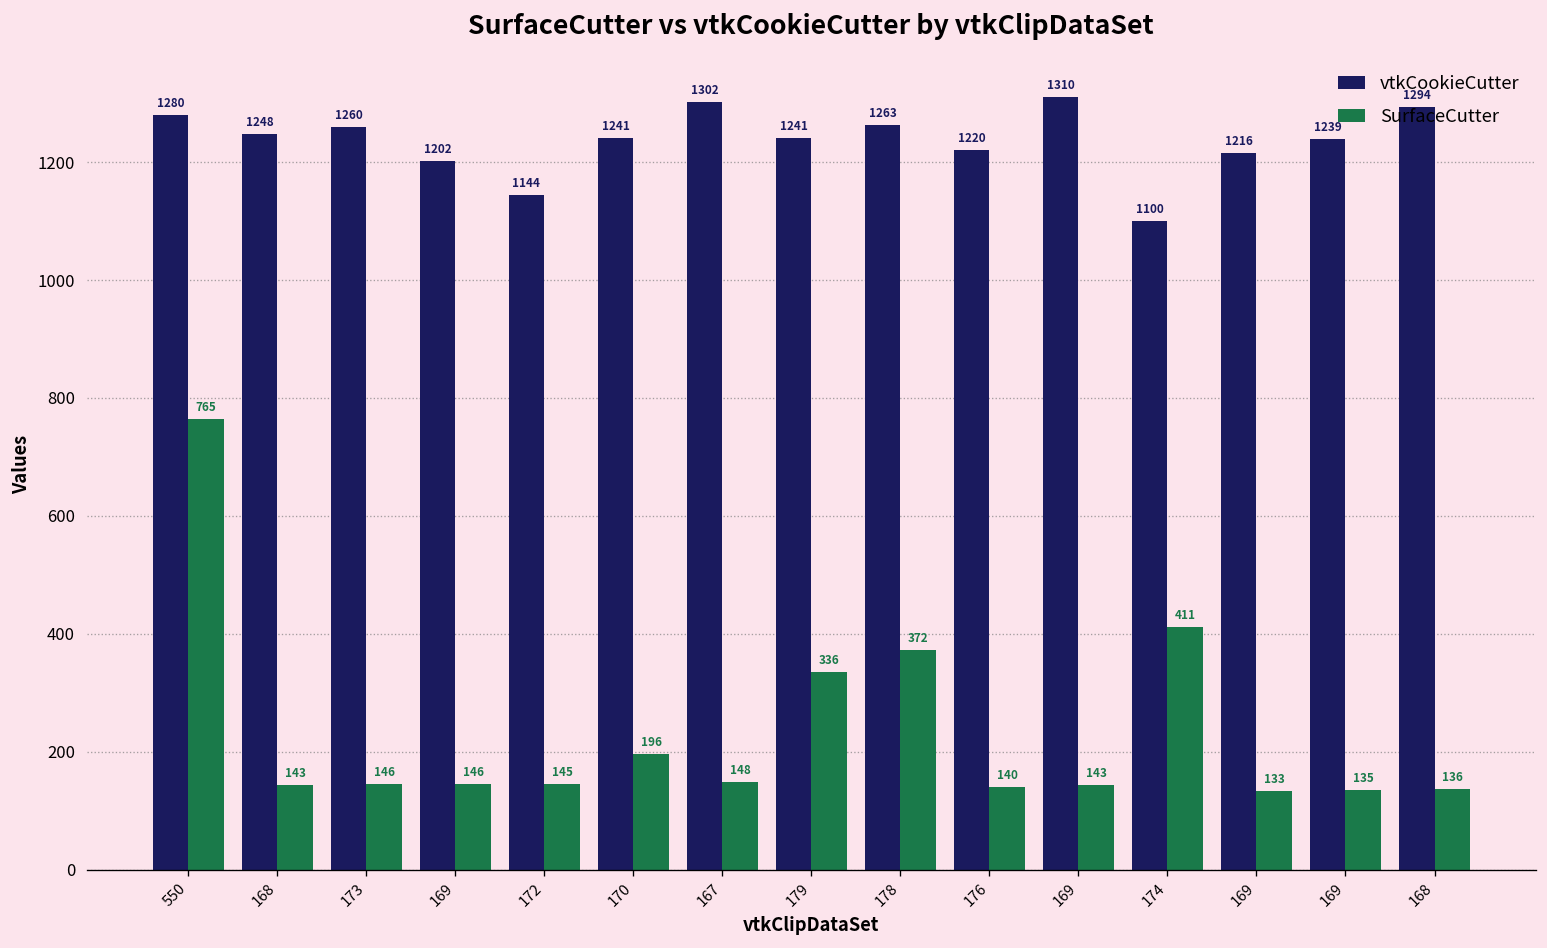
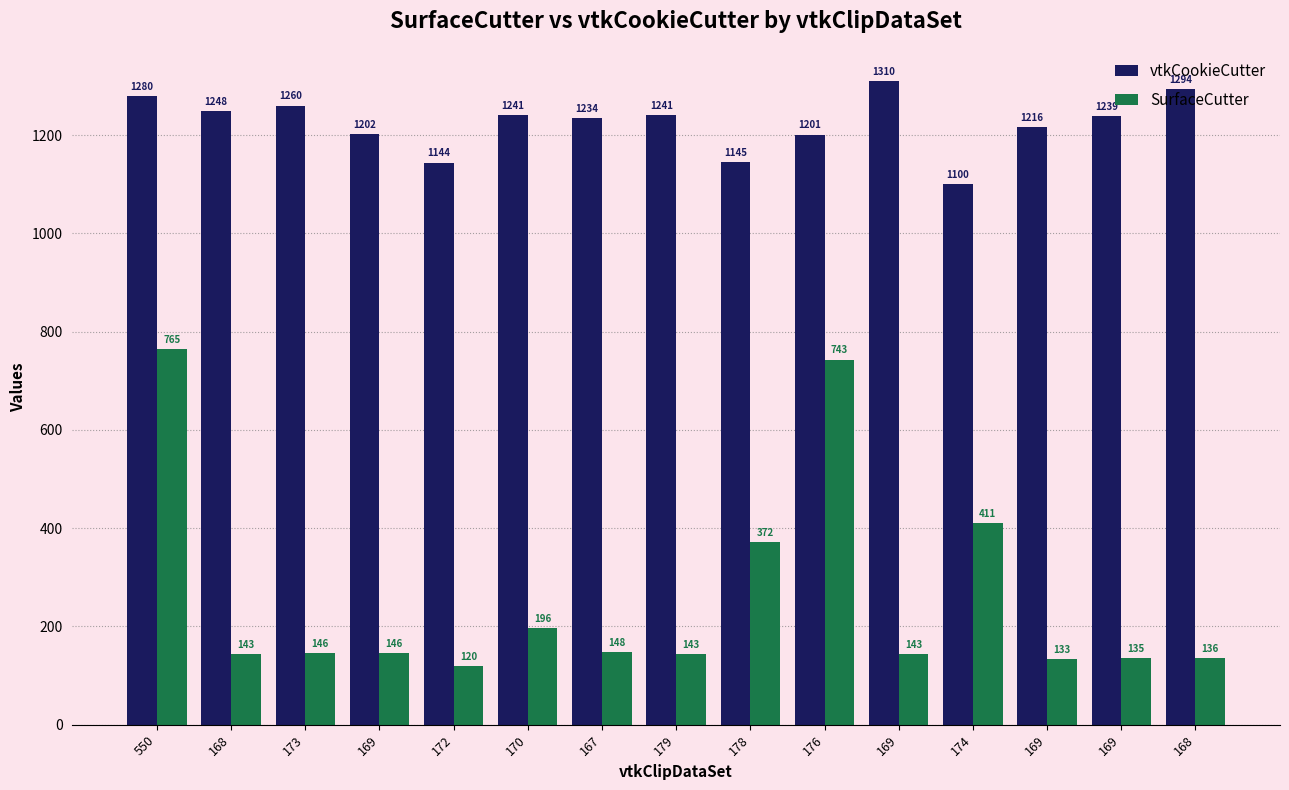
SurfaceCutter, 172: 145 -> 120
vtkCookieCutter, 167: 1302 -> 1234
SurfaceCutter, 179: 336 -> 143
vtkCookieCutter, 178: 1263 -> 1145
vtkCookieCutter, 176: 1220 -> 1201
SurfaceCutter, 176: 140 -> 743
